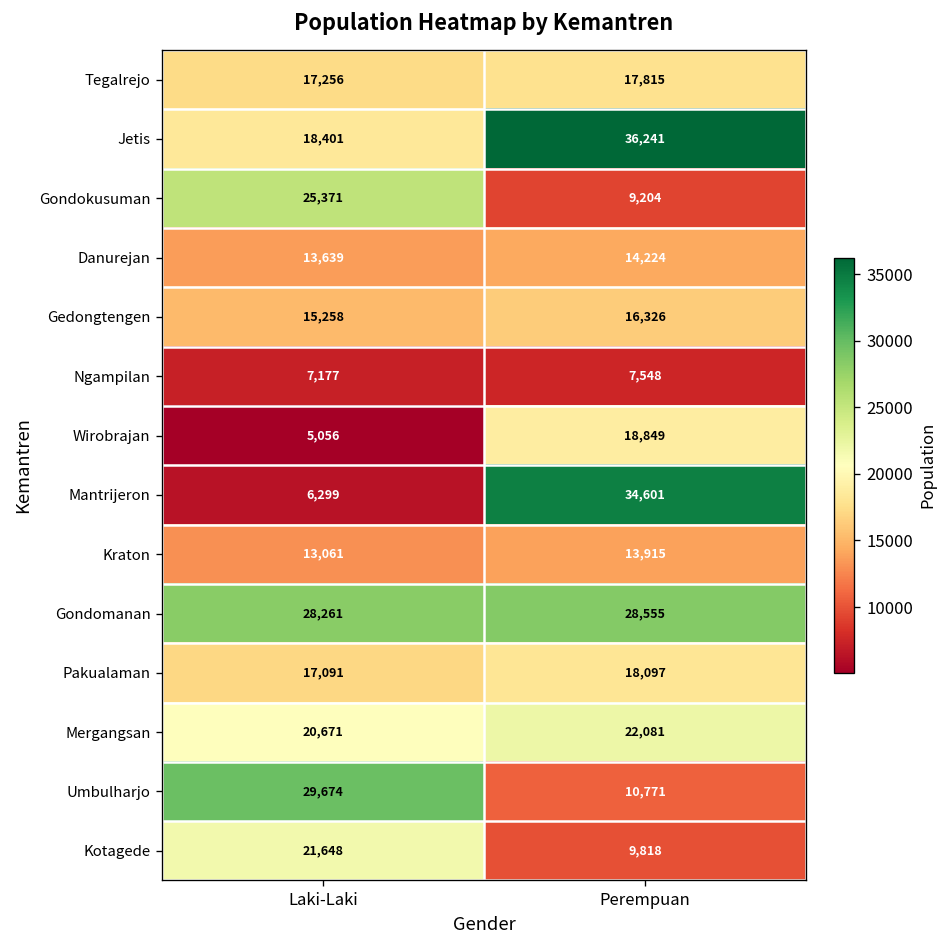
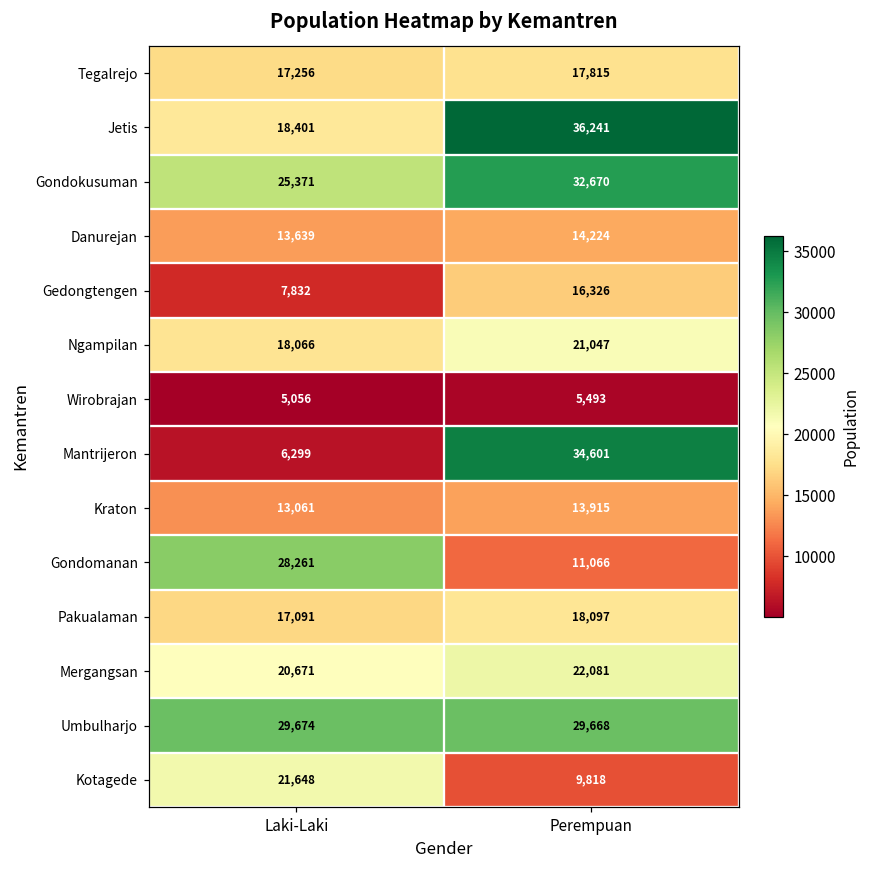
Gondokusuman, Perempuan: 9,204 -> 32,670
Gedongtengen, Laki-Laki: 15,258 -> 7,832
Ngampilan, Laki-Laki: 7,177 -> 18,066
Ngampilan, Perempuan: 7,548 -> 21,047
Wirobrajan, Perempuan: 18,849 -> 5,493
Gondomanan, Perempuan: 28,555 -> 11,066
Umbulharjo, Perempuan: 10,771 -> 29,668
